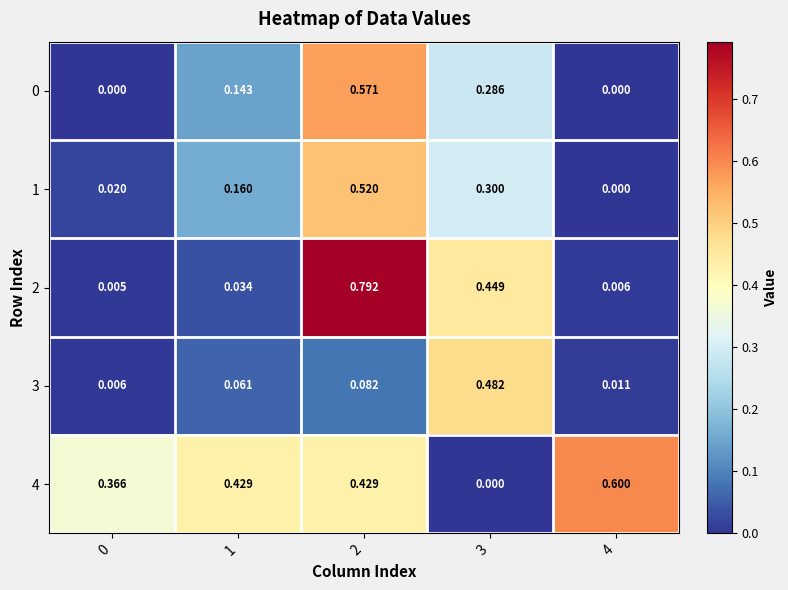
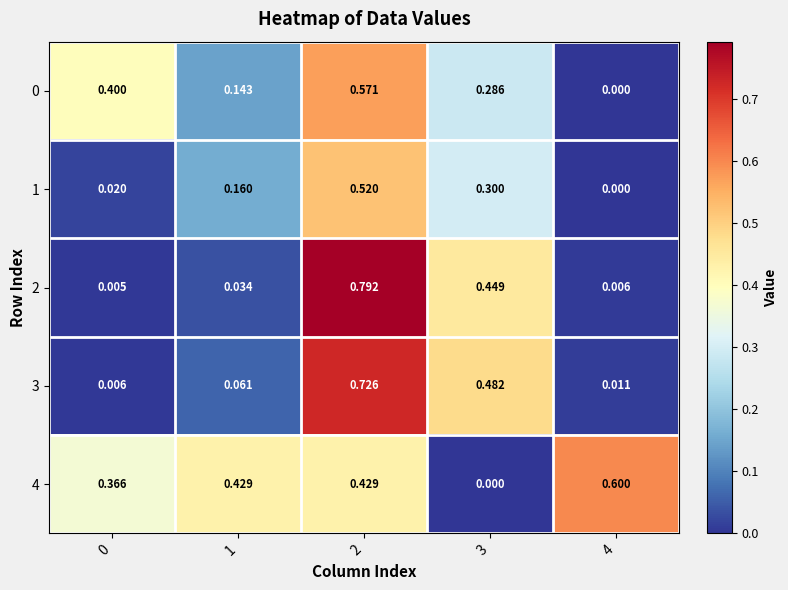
0, 0: 0.000 -> 0.400
3, 2: 0.082 -> 0.726
